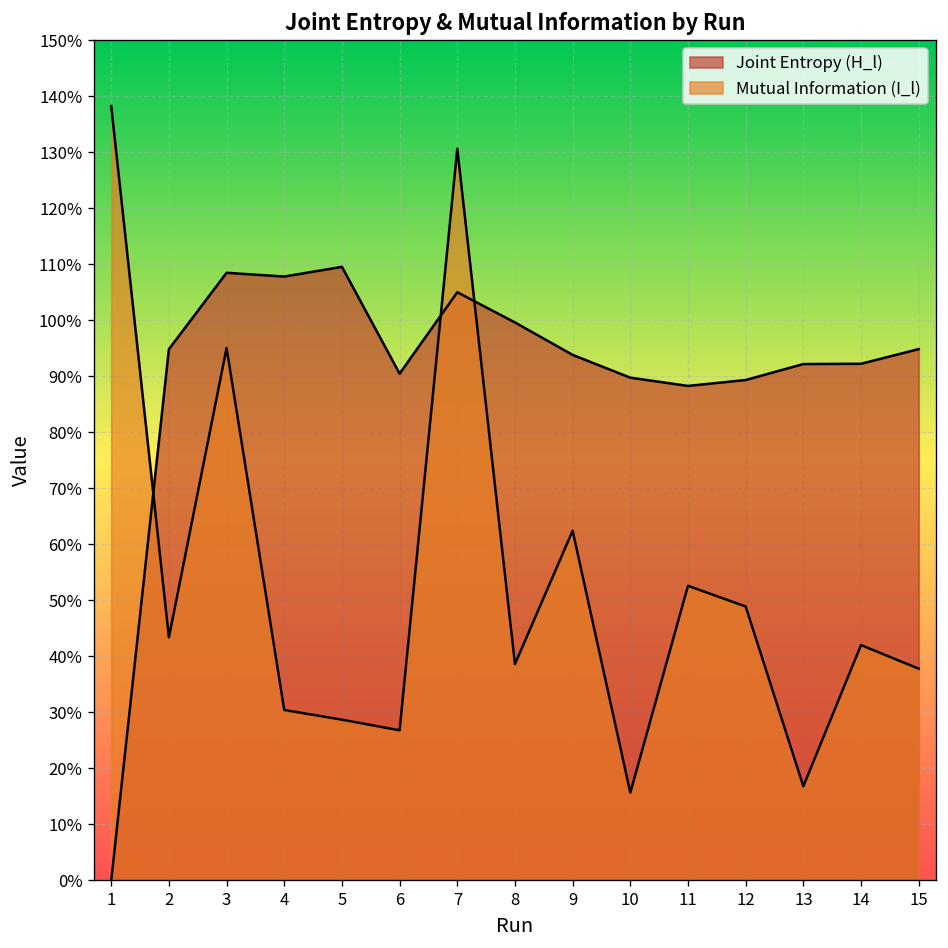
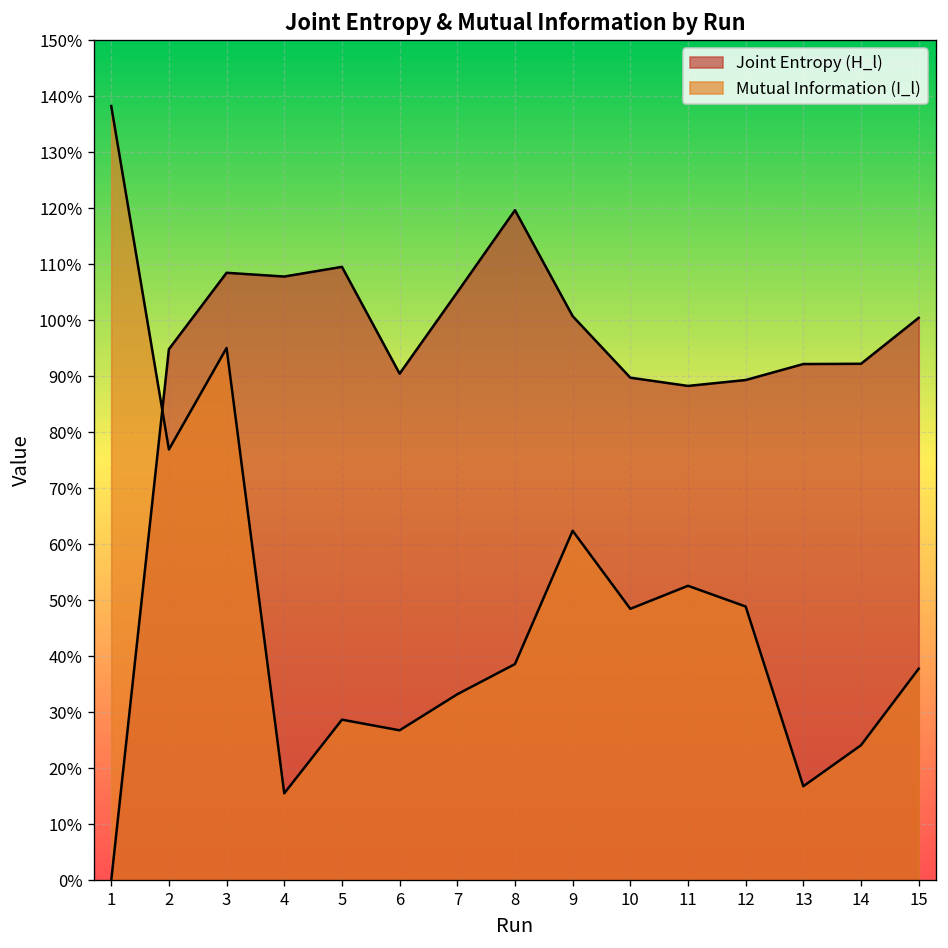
Mutual Information (I_l), 2: 43% -> 77%
Mutual Information (I_l), 4: 30% -> 16%
Mutual Information (I_l), 7: 131% -> 33%
Joint Entropy (H_l), 8: 100% -> 120%
Joint Entropy (H_l), 9: 94% -> 101%
Mutual Information (I_l), 10: 16% -> 48%
Mutual Information (I_l), 14: 42% -> 24%
Joint Entropy (H_l), 15: 95% -> 100%
